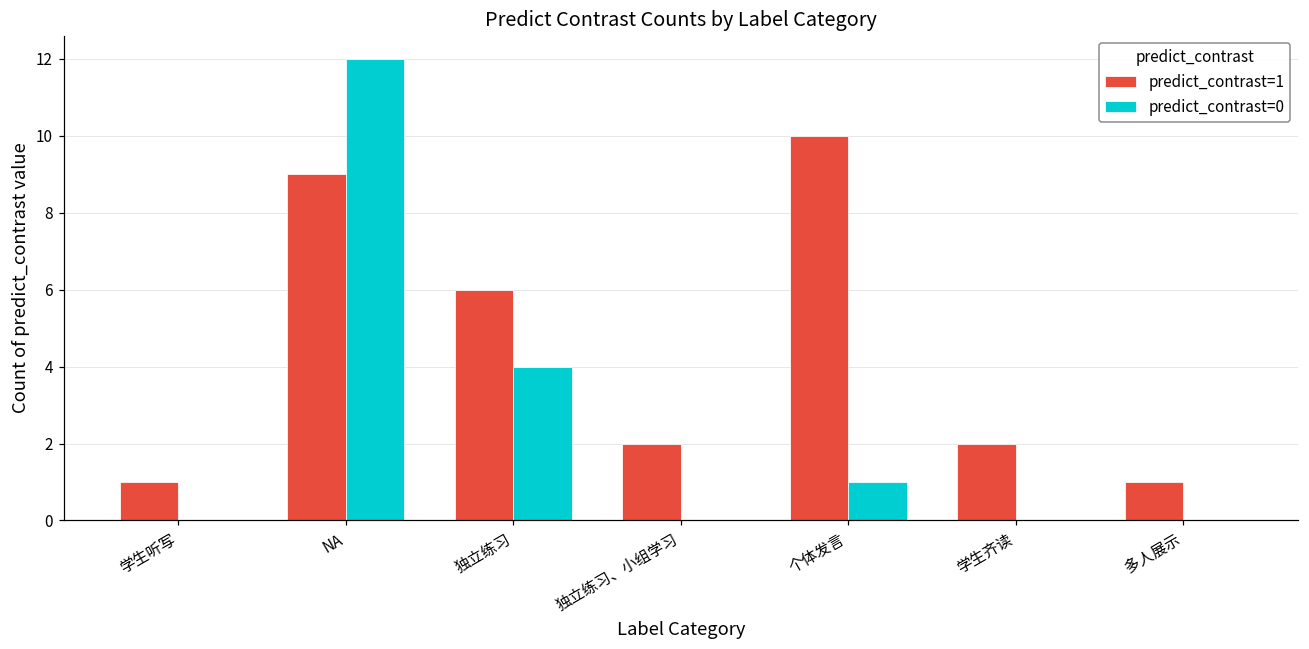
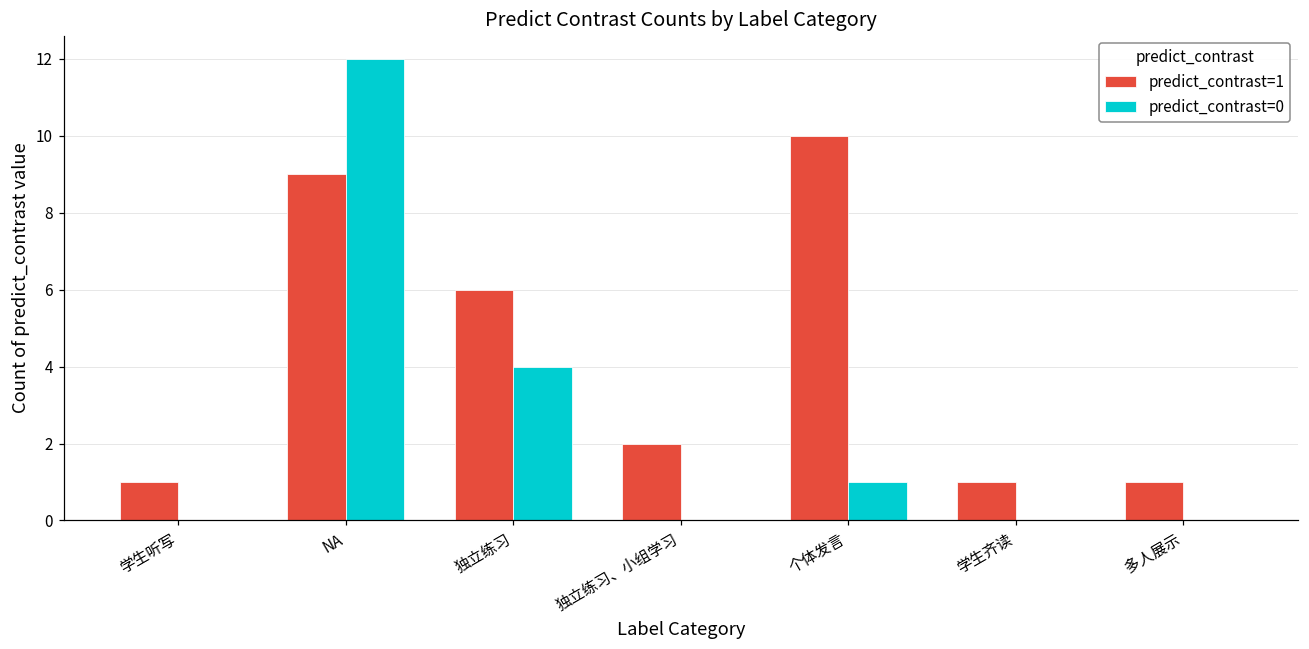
predict_contrast=1, 学生齐读: 2 -> 1
